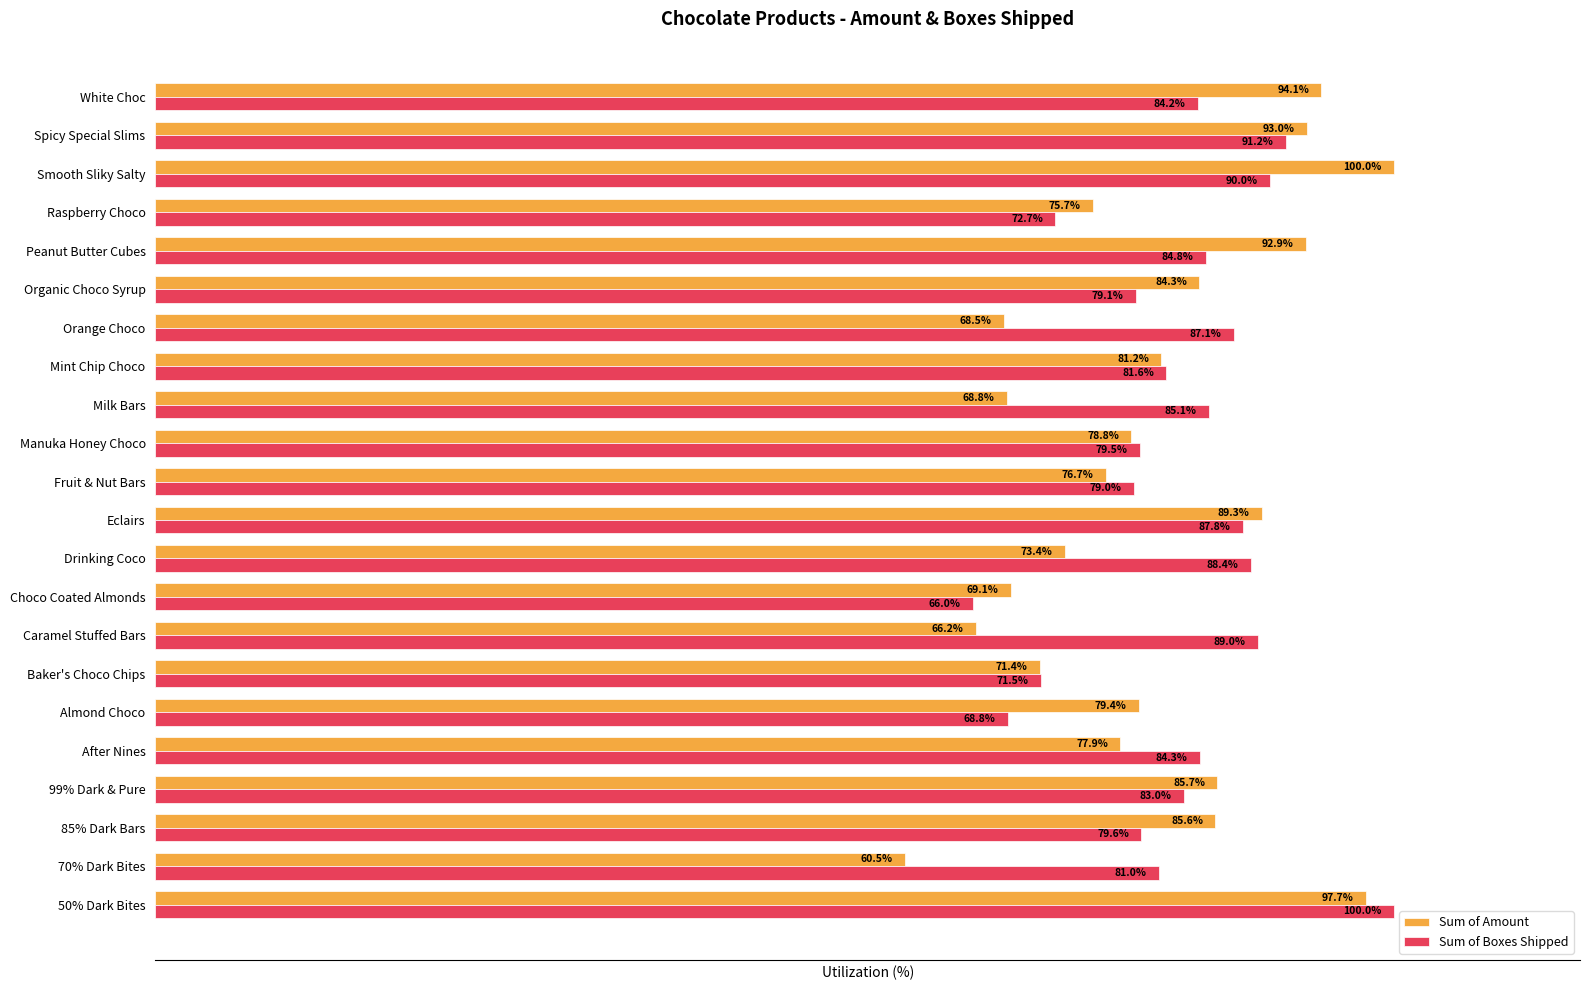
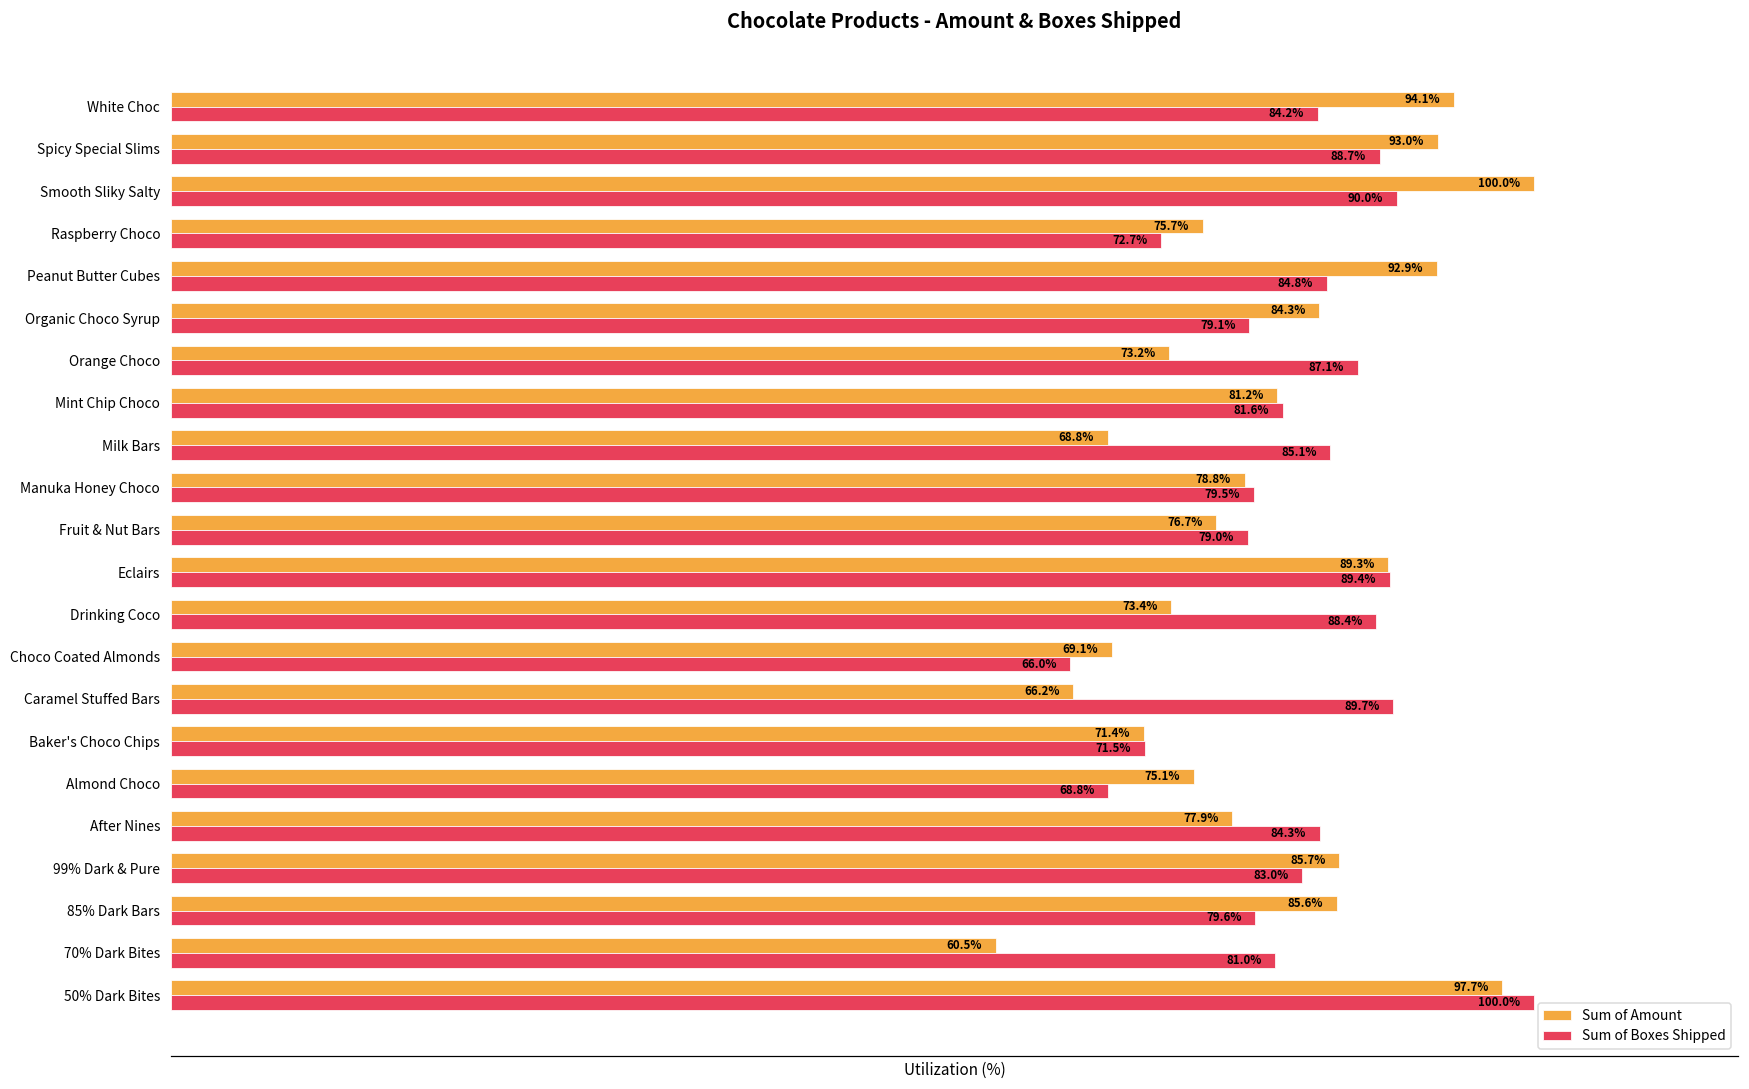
Sum of Boxes Shipped, Spicy Special Slims: 91.2% -> 88.7%
Sum of Amount, Orange Choco: 68.5% -> 73.2%
Sum of Boxes Shipped, Eclairs: 87.8% -> 89.4%
Sum of Boxes Shipped, Caramel Stuffed Bars: 89.0% -> 89.7%
Sum of Amount, Almond Choco: 79.4% -> 75.1%
